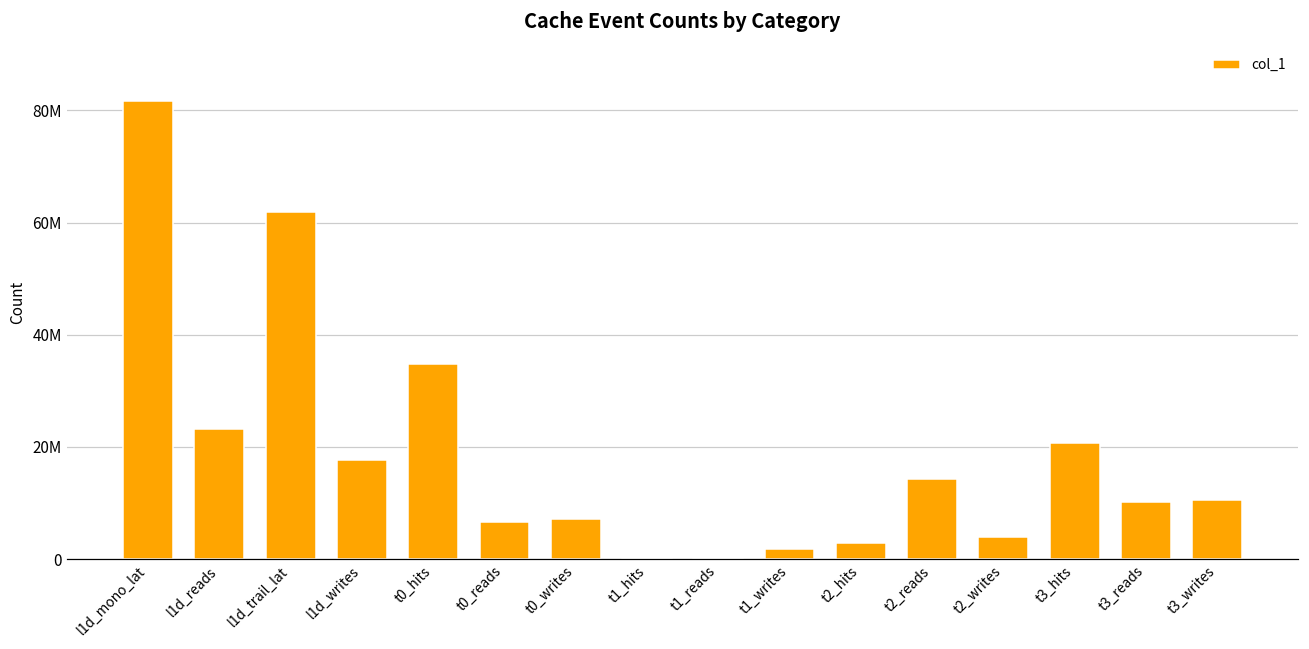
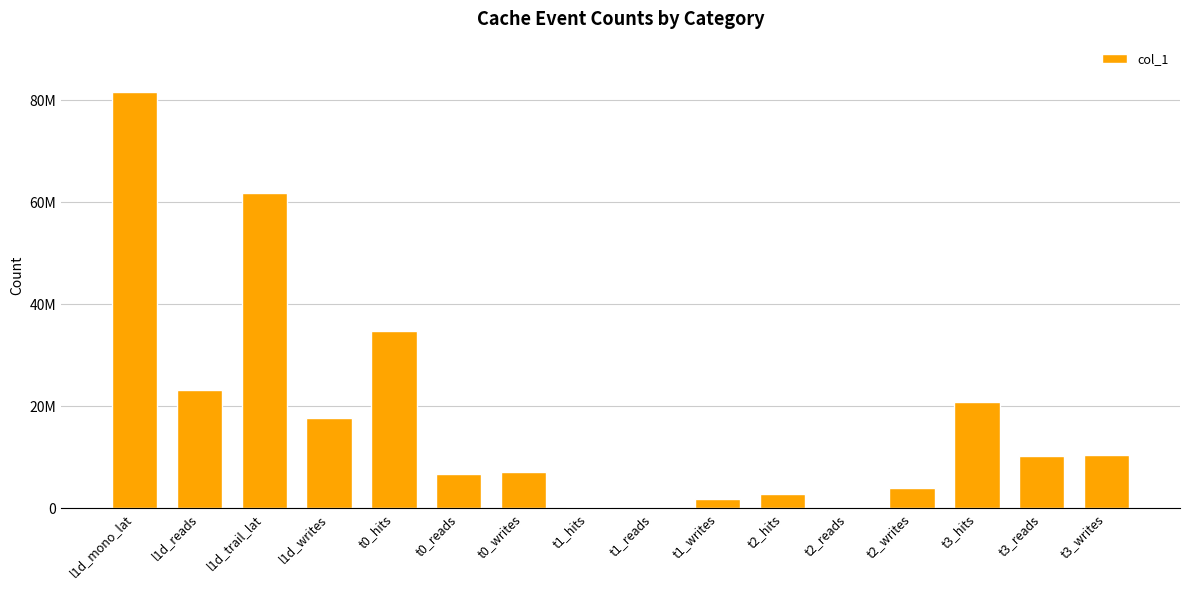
t2_reads: 14000000 -> 0
